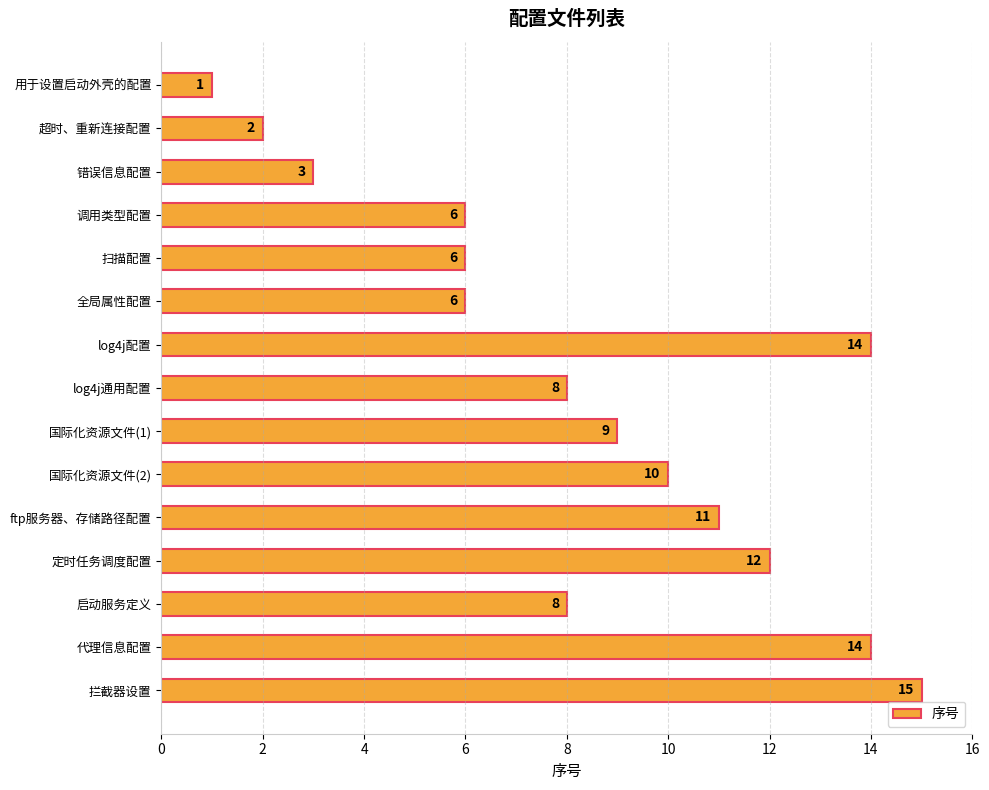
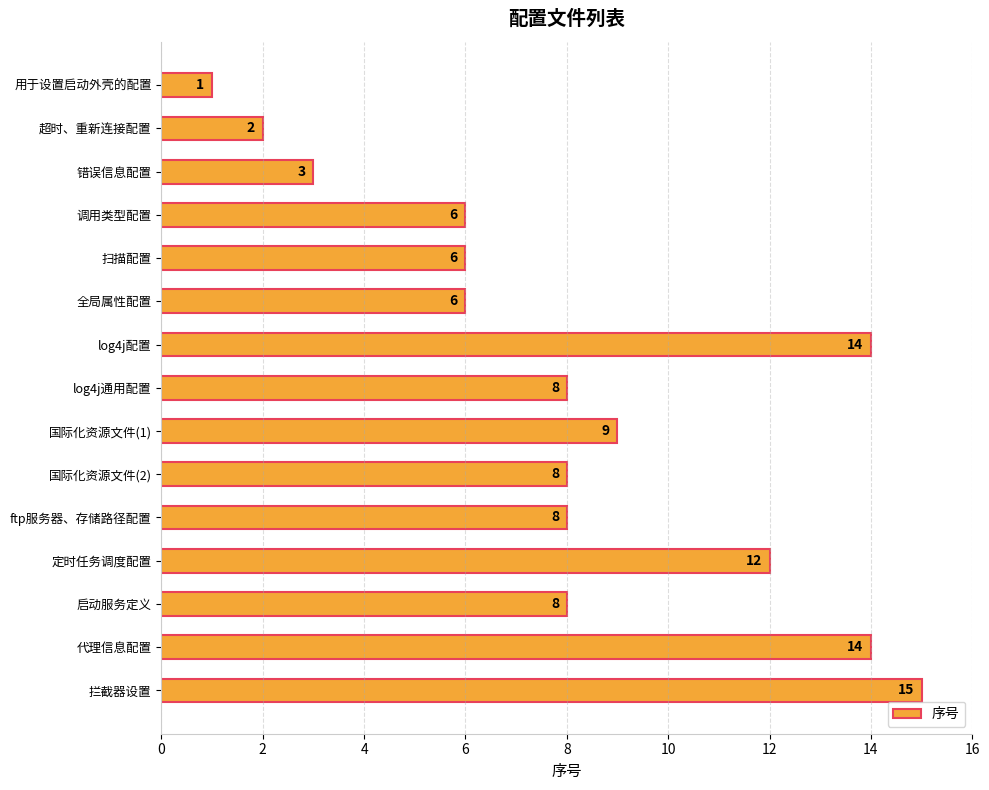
国际化资源文件(2): 10 -> 8
ftp服务器、存储路径配置: 11 -> 8
